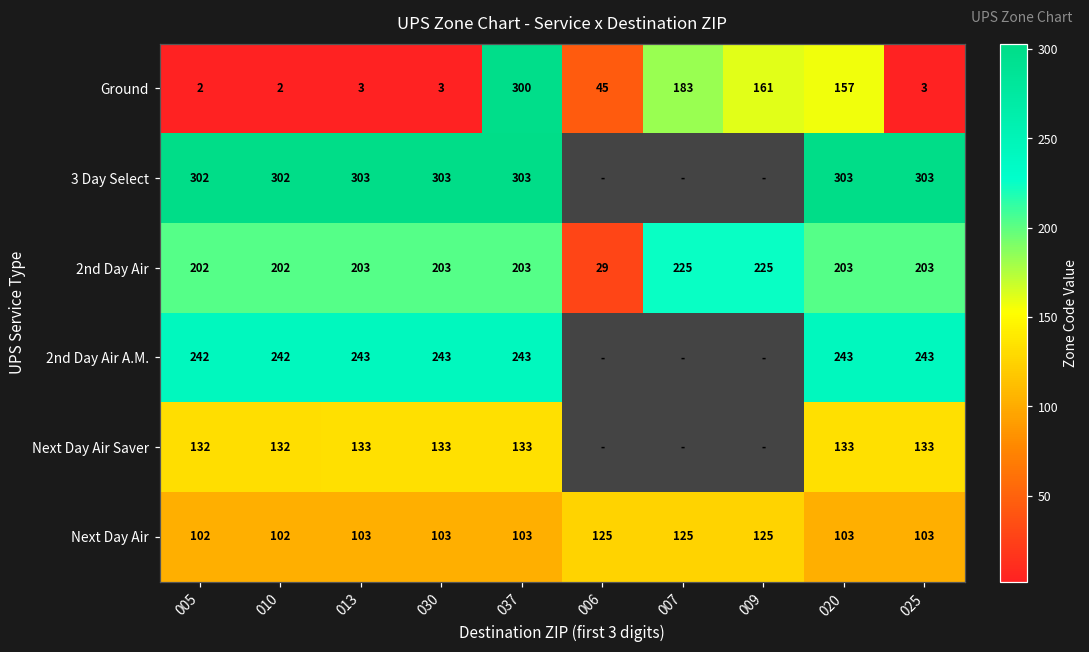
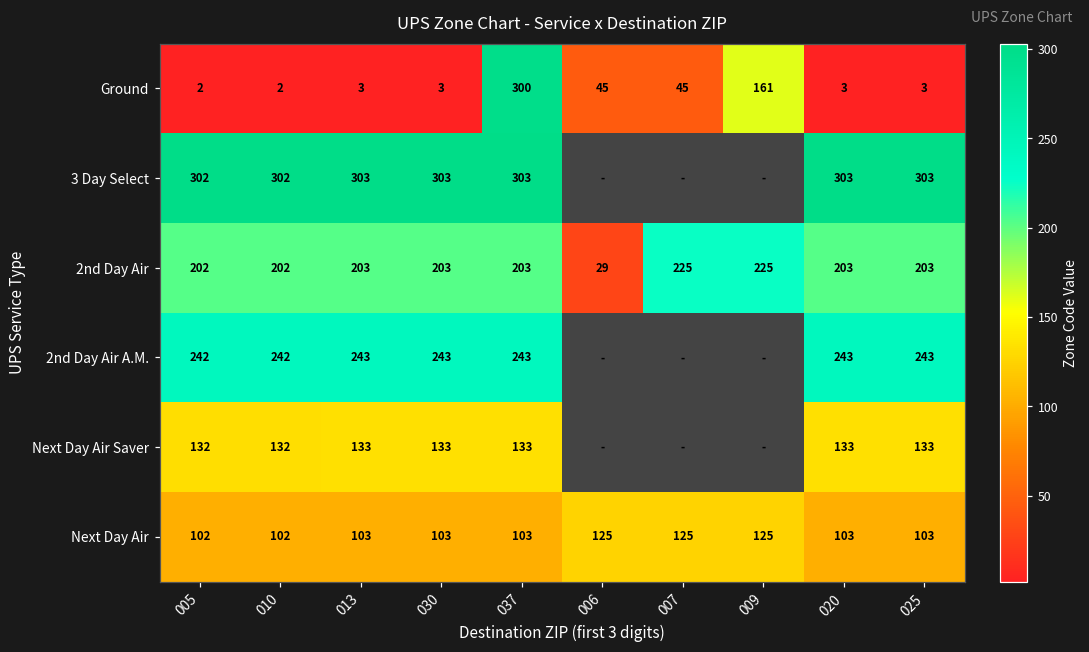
Ground, 007: 183 -> 45
Ground, 020: 157 -> 3
